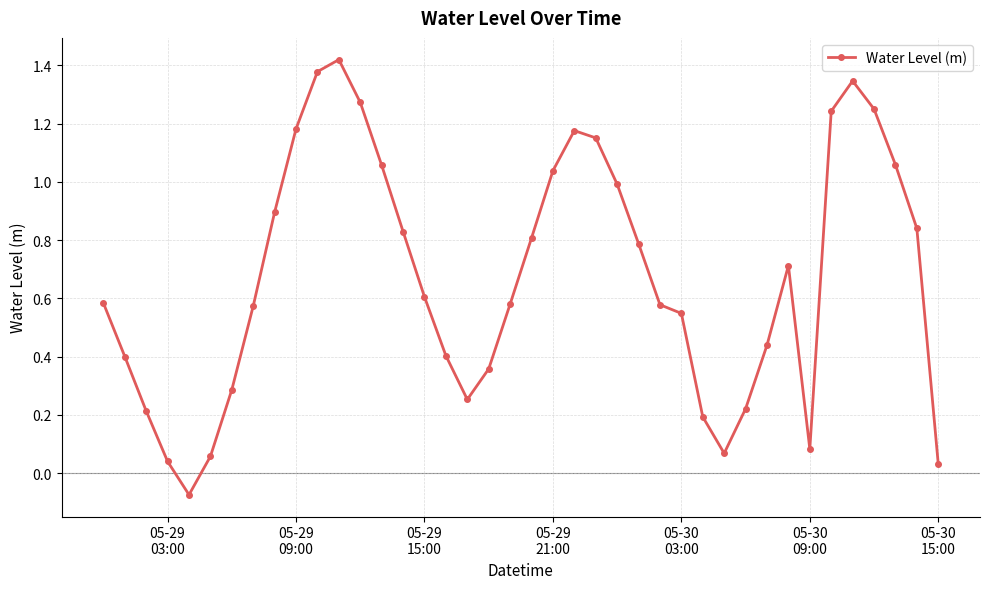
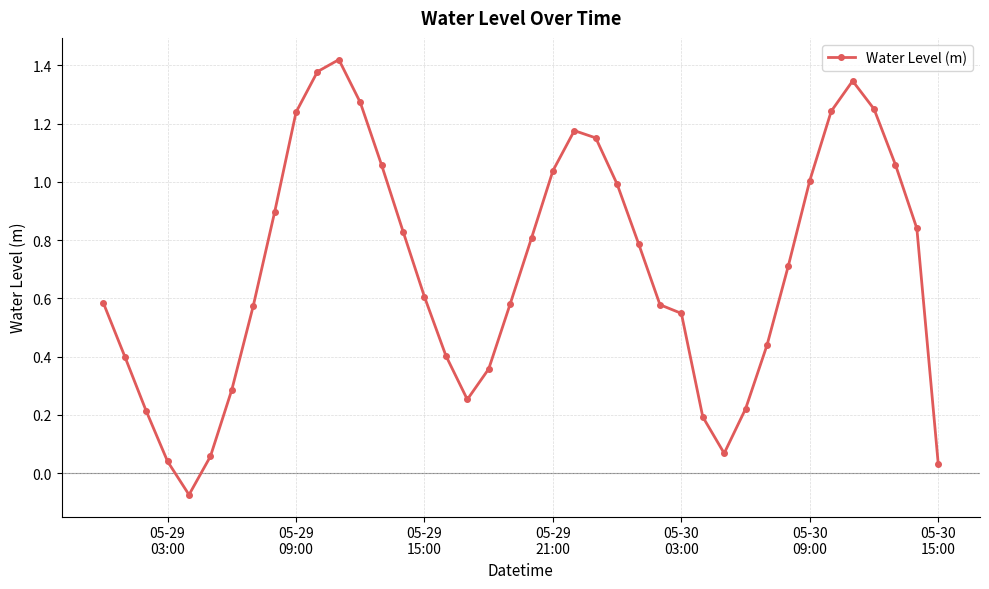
05-29 09:00: 1.18 -> 1.24
05-30 09:00: 0.08 -> 1.00
